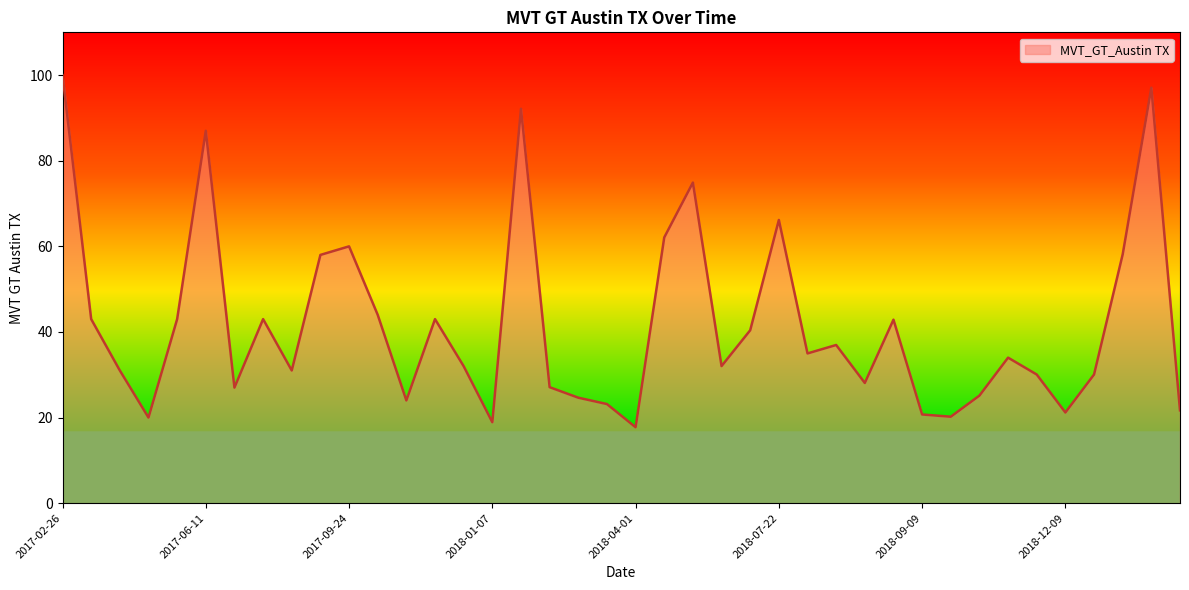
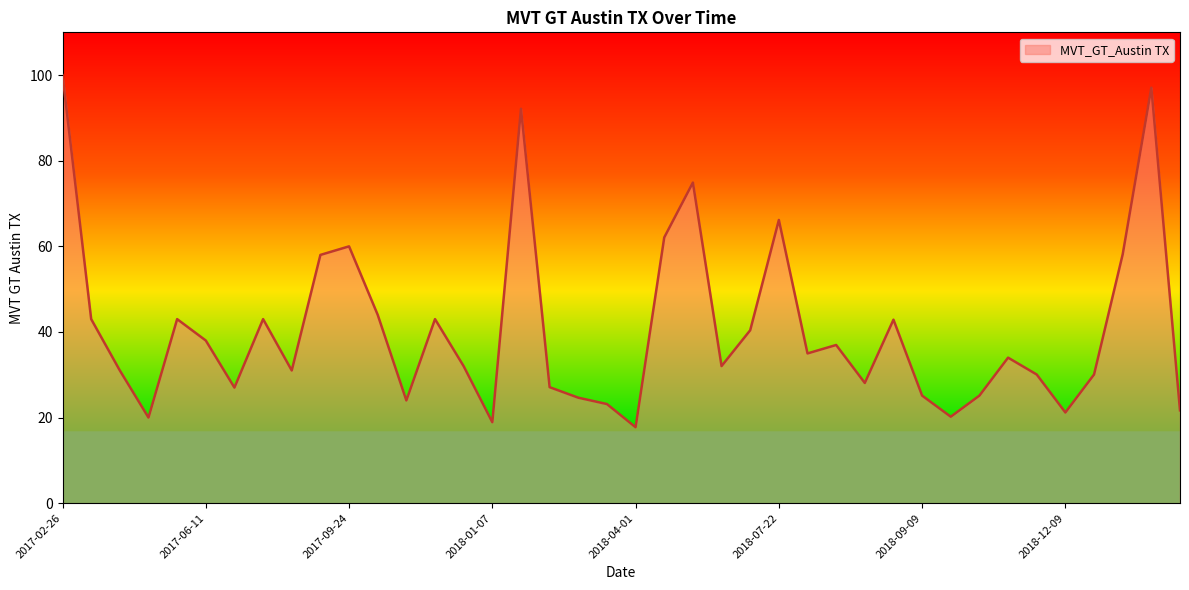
2017-06-11: 87 -> 38
2018-09-09: 21 -> 25
